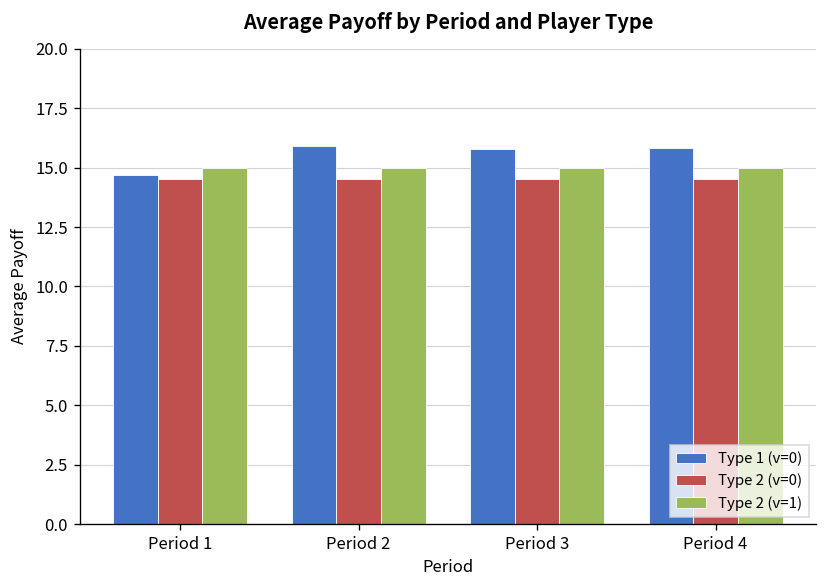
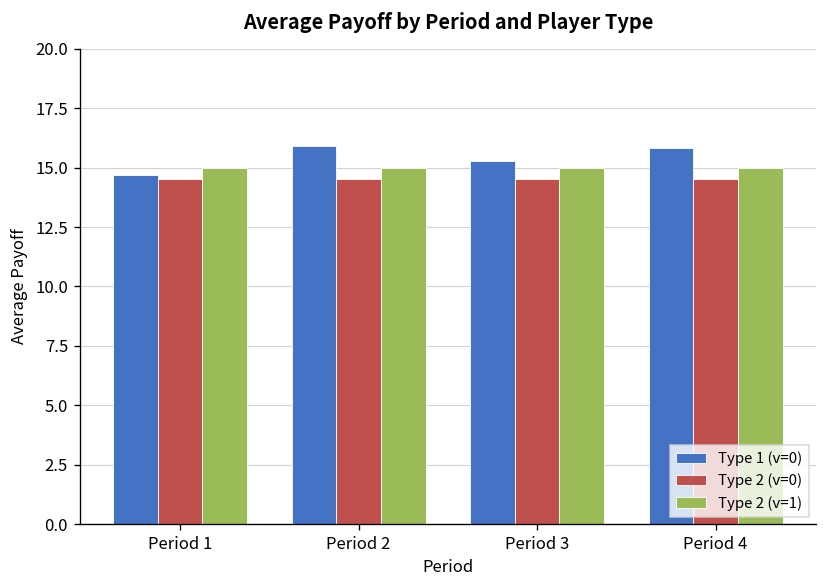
Type 1 (v=0), Period 3: 15.8 -> 15.3
